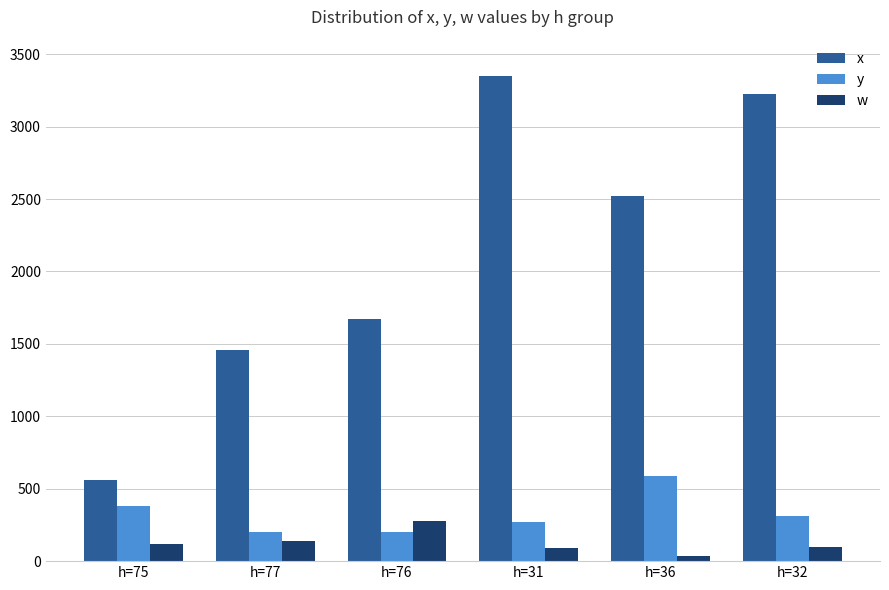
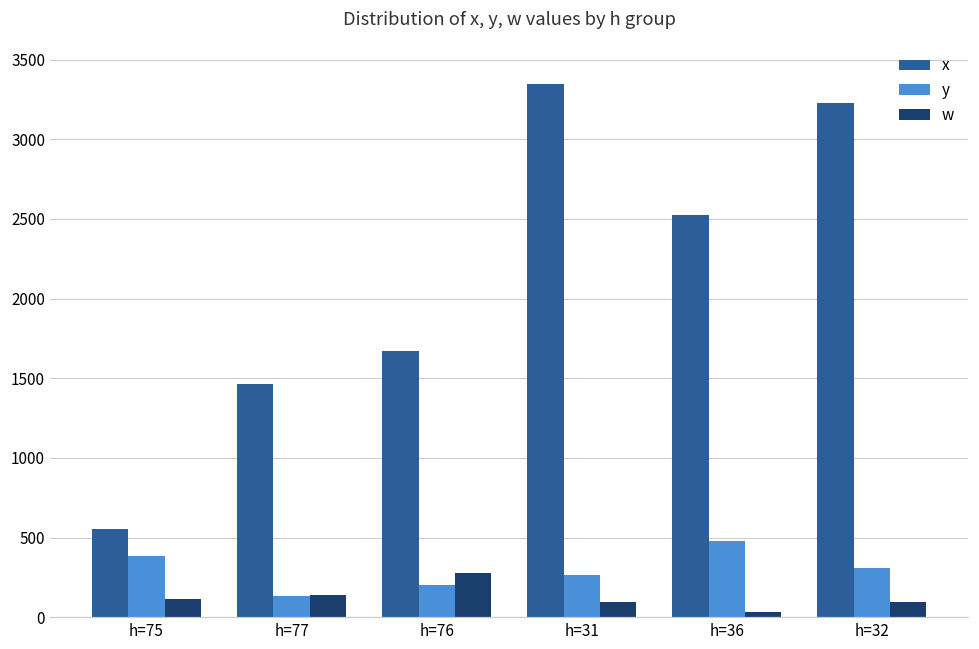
y, h=77: 200 -> 130
y, h=36: 590 -> 480
